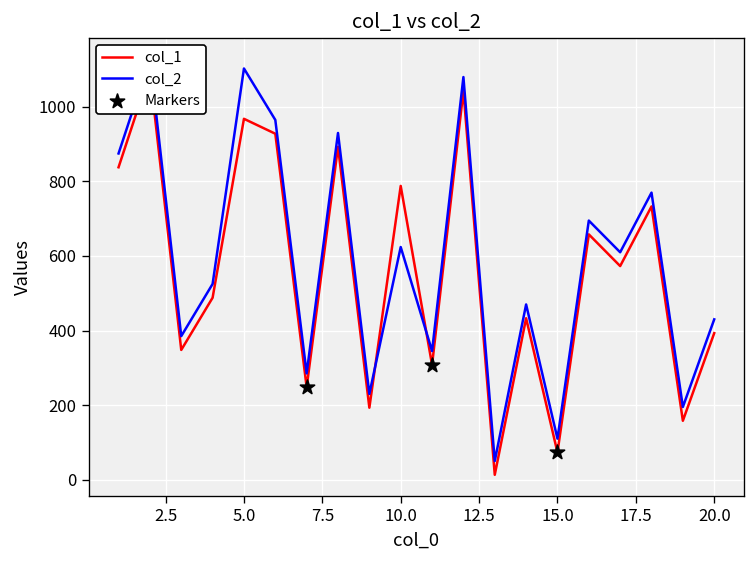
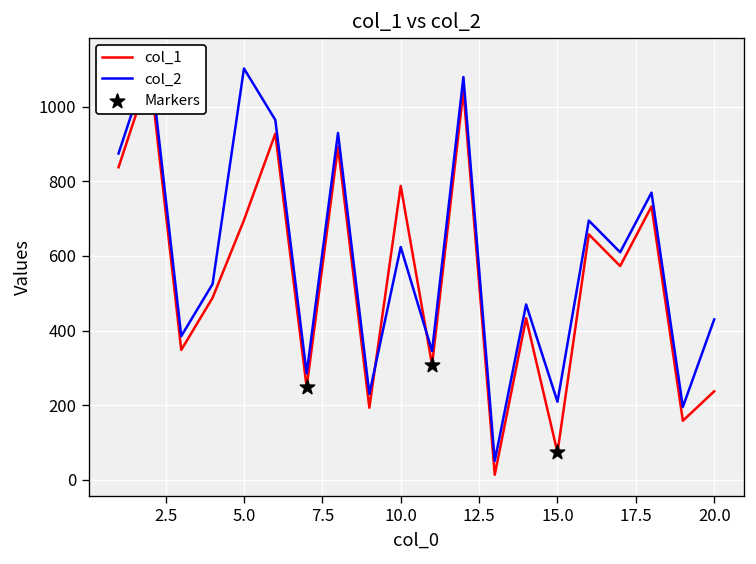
col_1, 5.0: 970 -> 700
col_2, 15.0: 110 -> 210
col_1, 20.0: 390 -> 240
